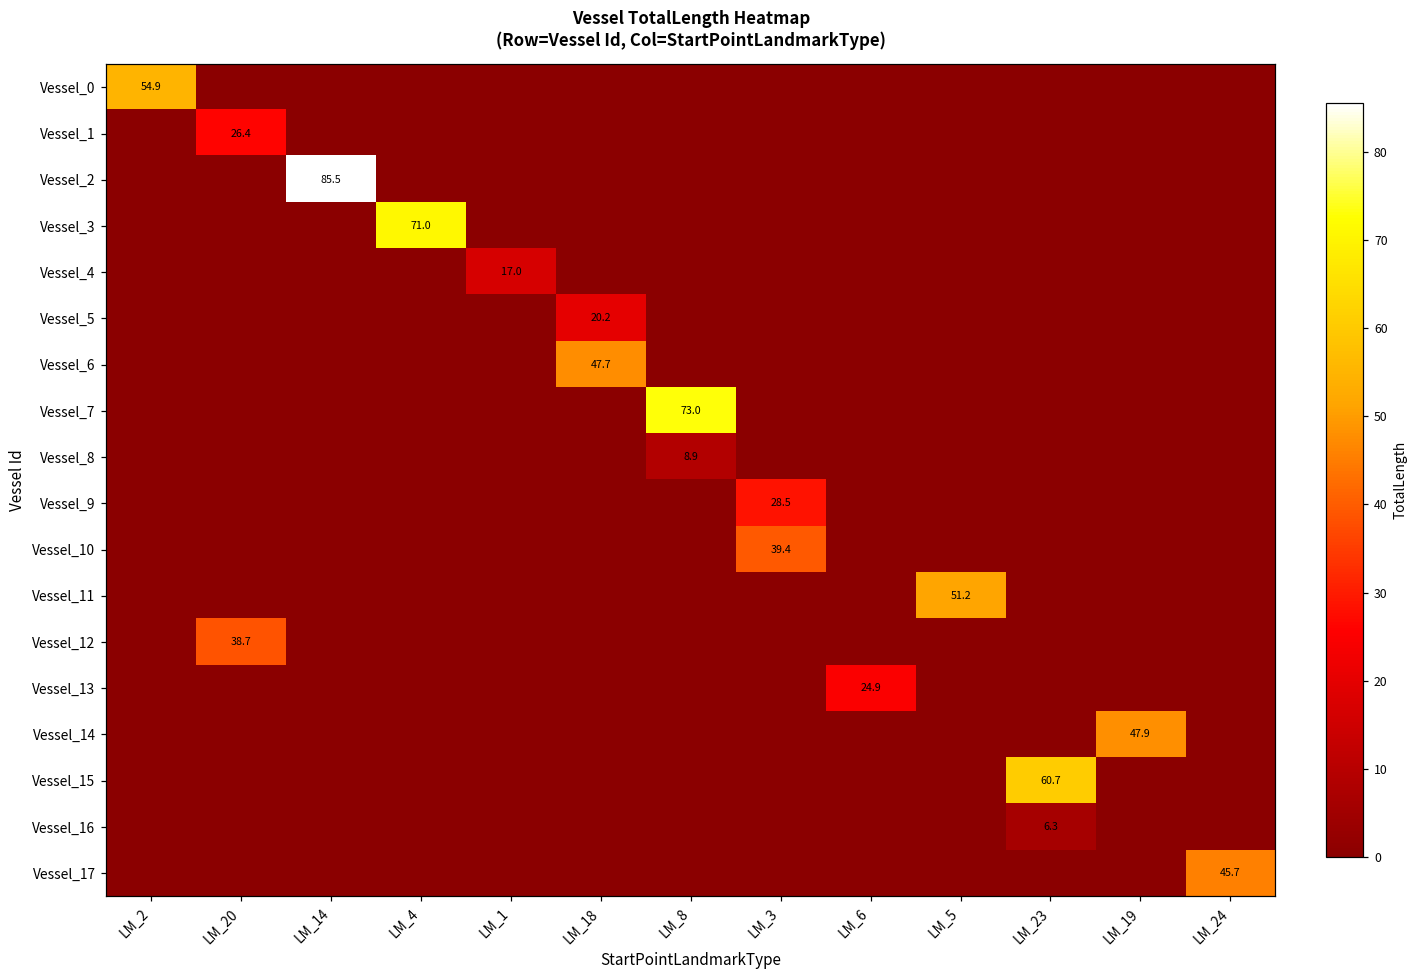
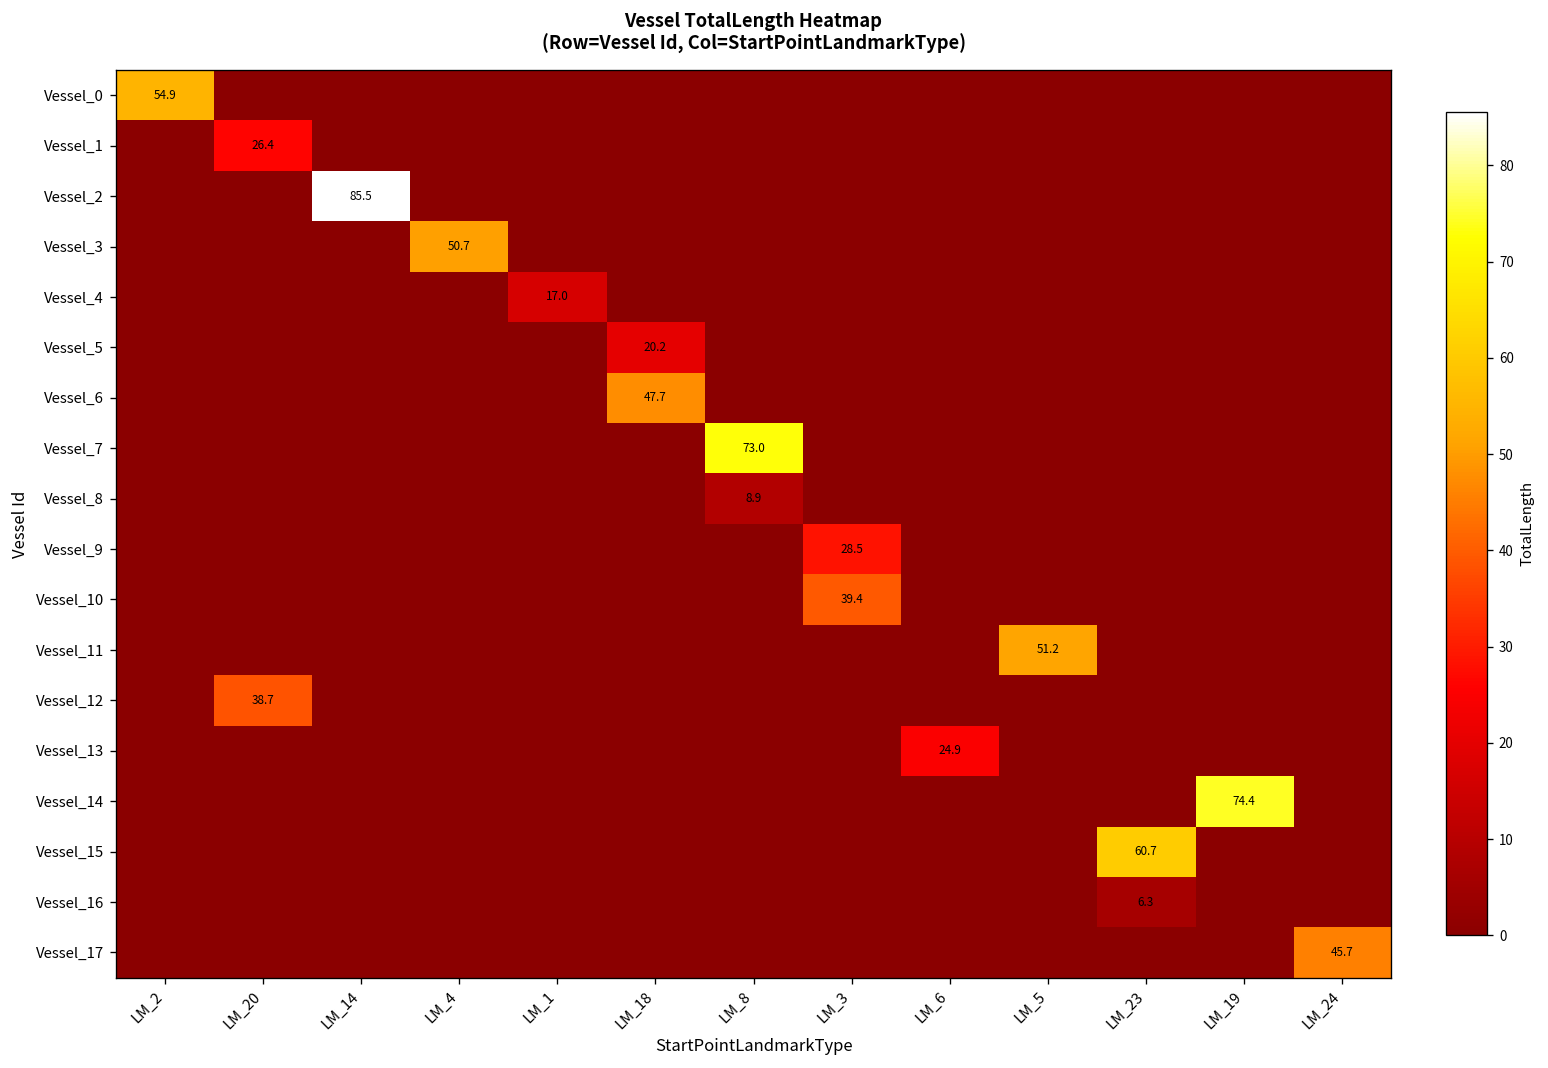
Vessel_3, LM_4: 71.0 -> 50.7
Vessel_14, LM_19: 47.9 -> 74.4
